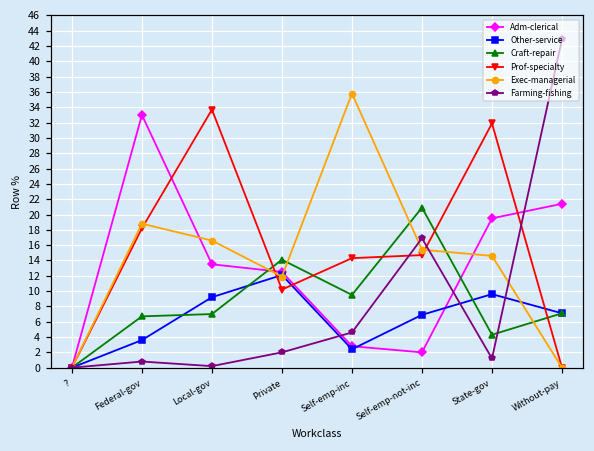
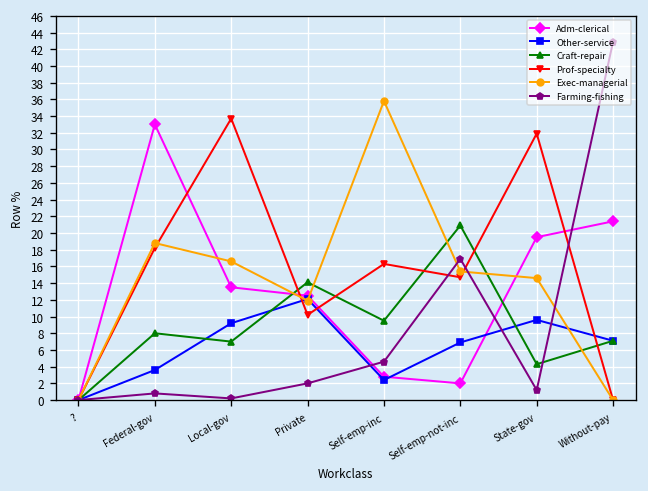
Craft-repair, Federal-gov: 7 -> 8
Prof-specialty, Self-emp-inc: 14 -> 16
